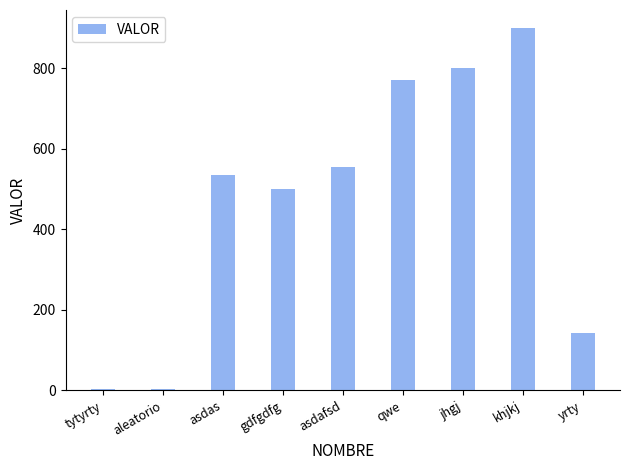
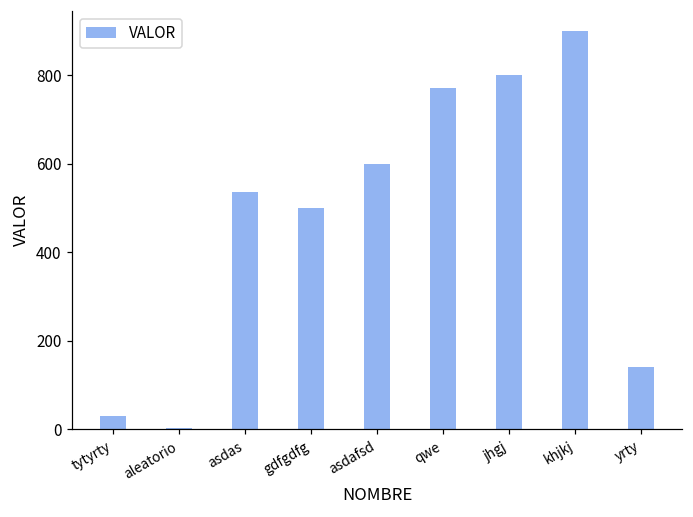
tytyrty: 0 -> 30
asdafsd: 560 -> 600
